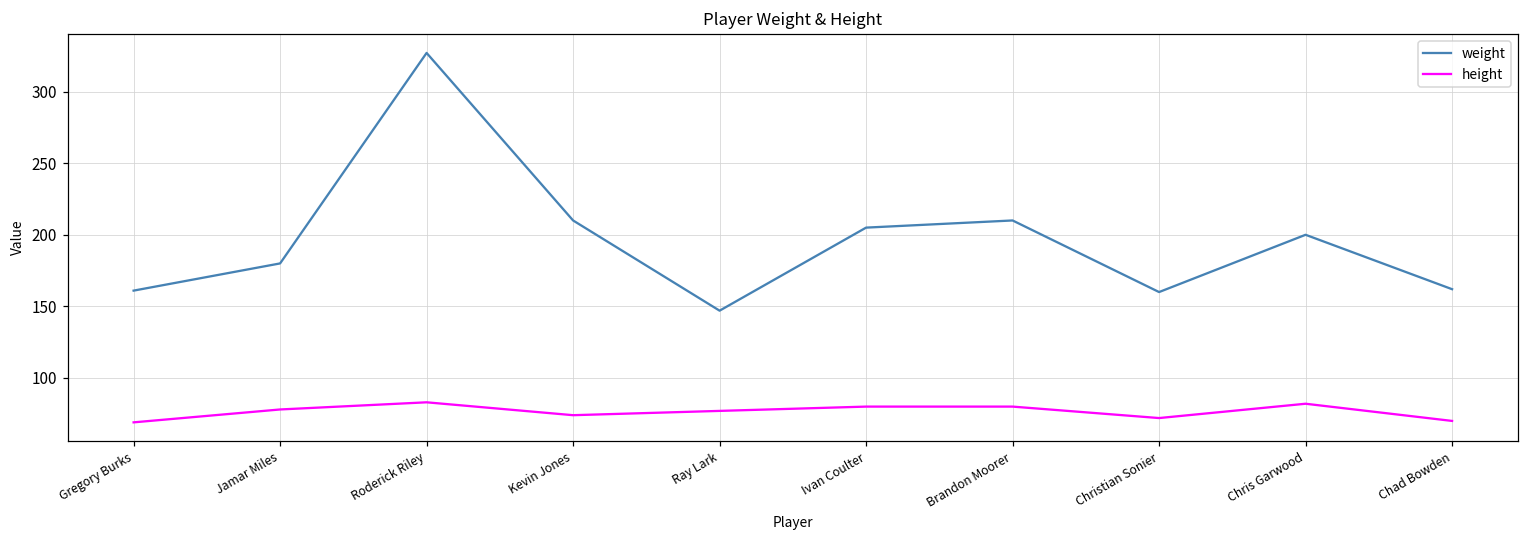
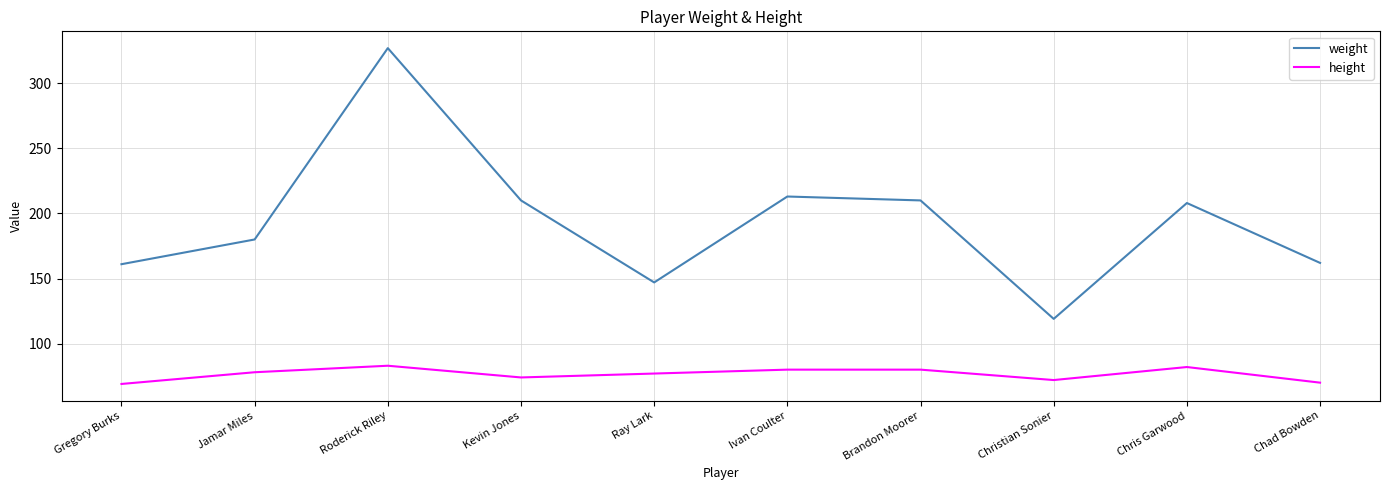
weight, Ivan Coulter: 205 -> 213
weight, Christian Sonier: 160 -> 119
weight, Chris Garwood: 200 -> 208
